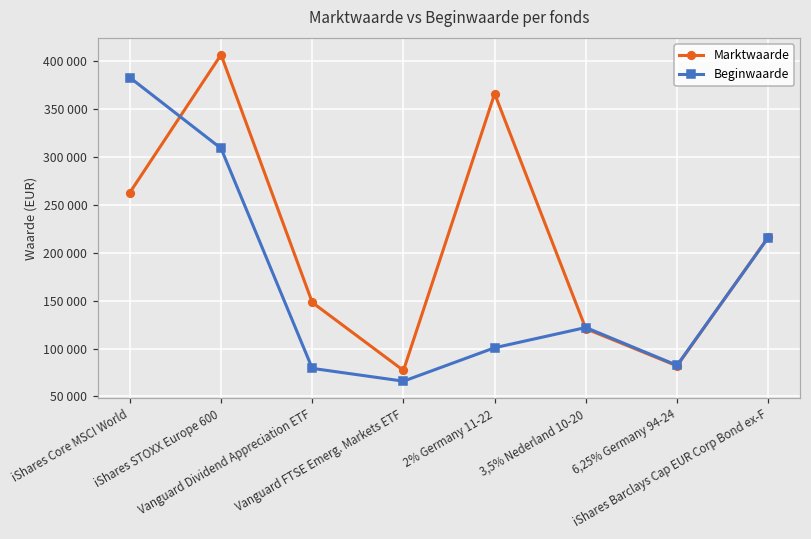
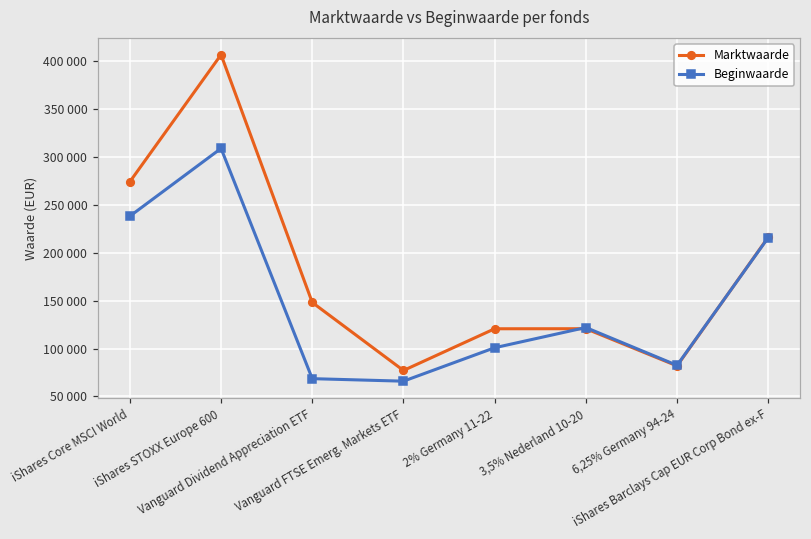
Marktwaarde, iShares Core MSCI World: 260000 -> 270000
Beginwaarde, iShares Core MSCI World: 380000 -> 240000
Beginwaarde, Vanguard Dividend Appreciation ETF: 80000 -> 70000
Marktwaarde, 2% Germany 11-22: 370000 -> 120000
